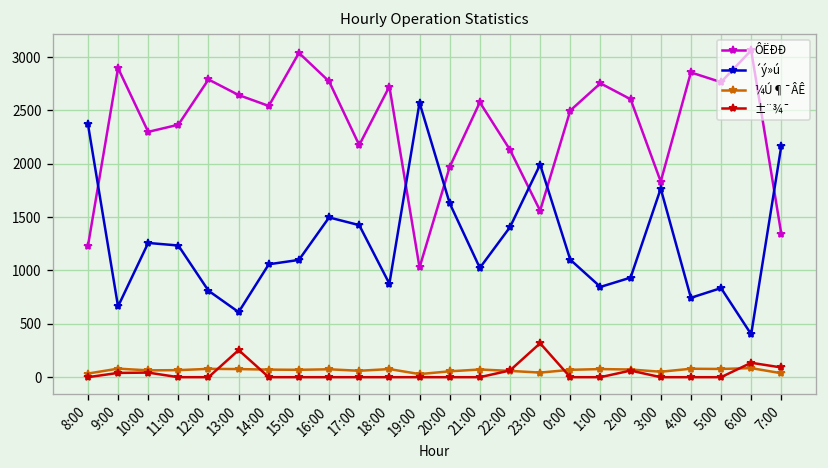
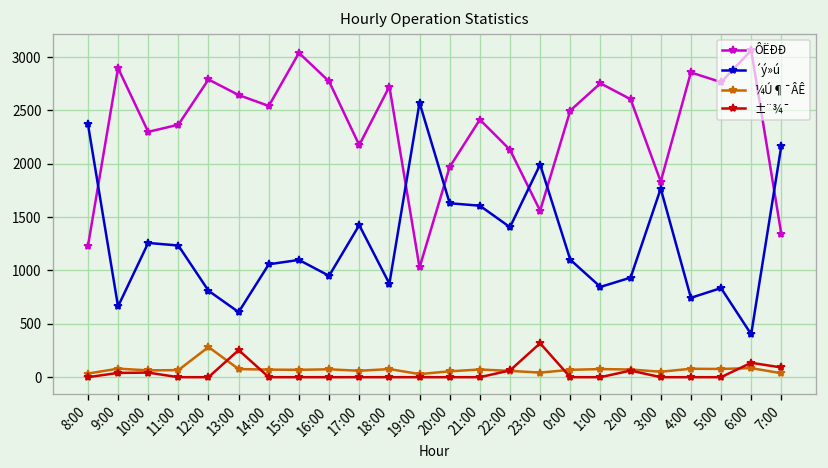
¼Ú¶¯ÂÊ, 12:00: 100 -> 300
´ý»ú, 16:00: 1500 -> 1000
ÔËÐÐ, 21:00: 2600 -> 2400
´ý»ú, 21:00: 1000 -> 1600
